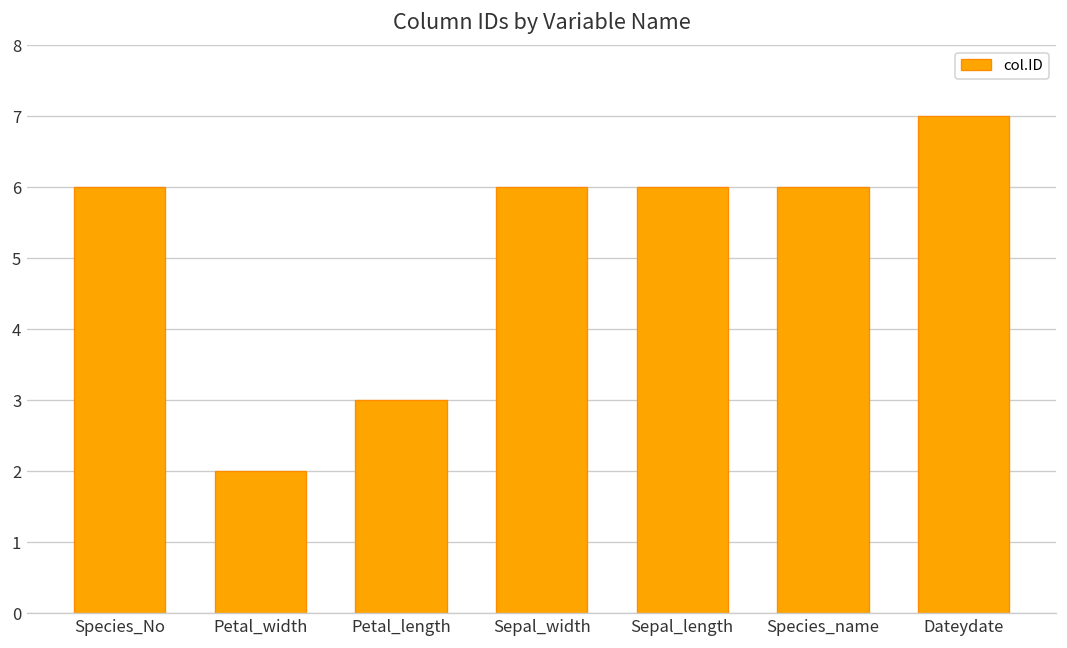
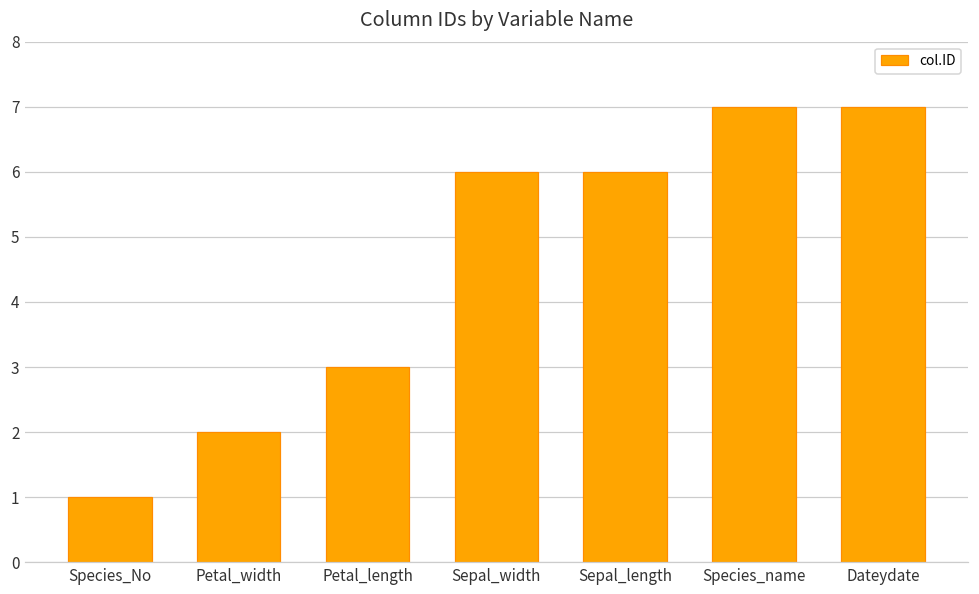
Species_No: 6 -> 1
Species_name: 6 -> 7
